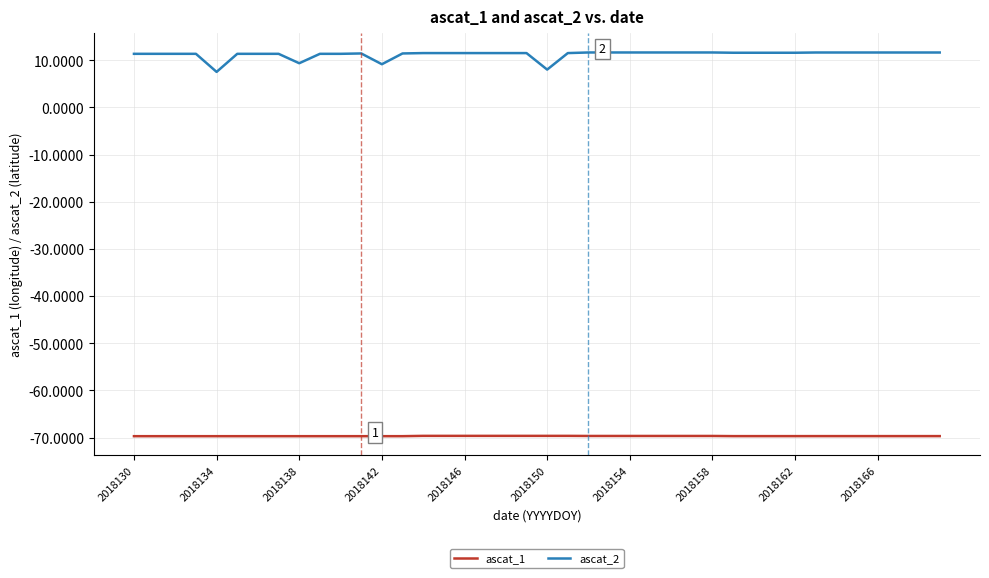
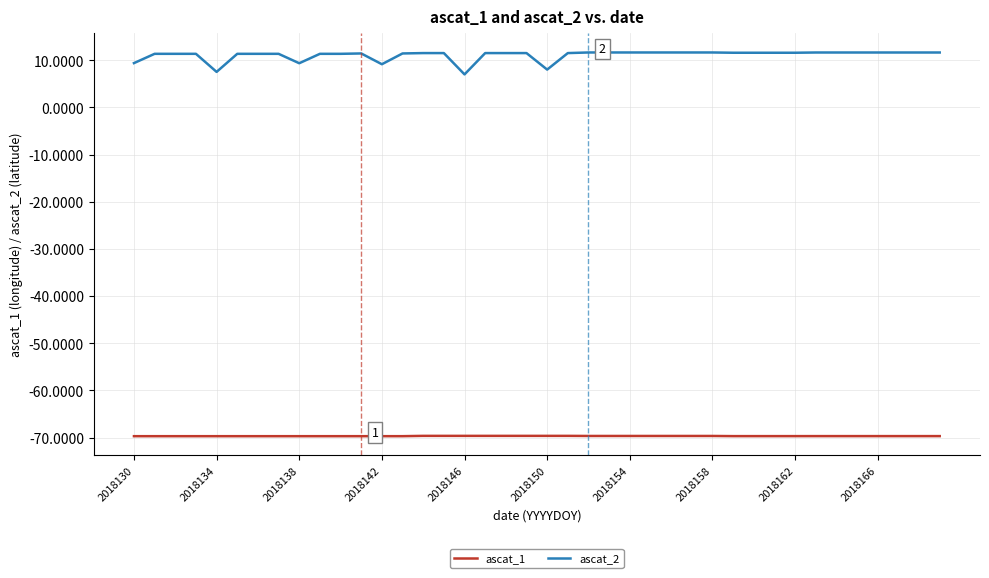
ascat_2, 2018130: 11 -> 9
ascat_2, 2018146: 12 -> 7
